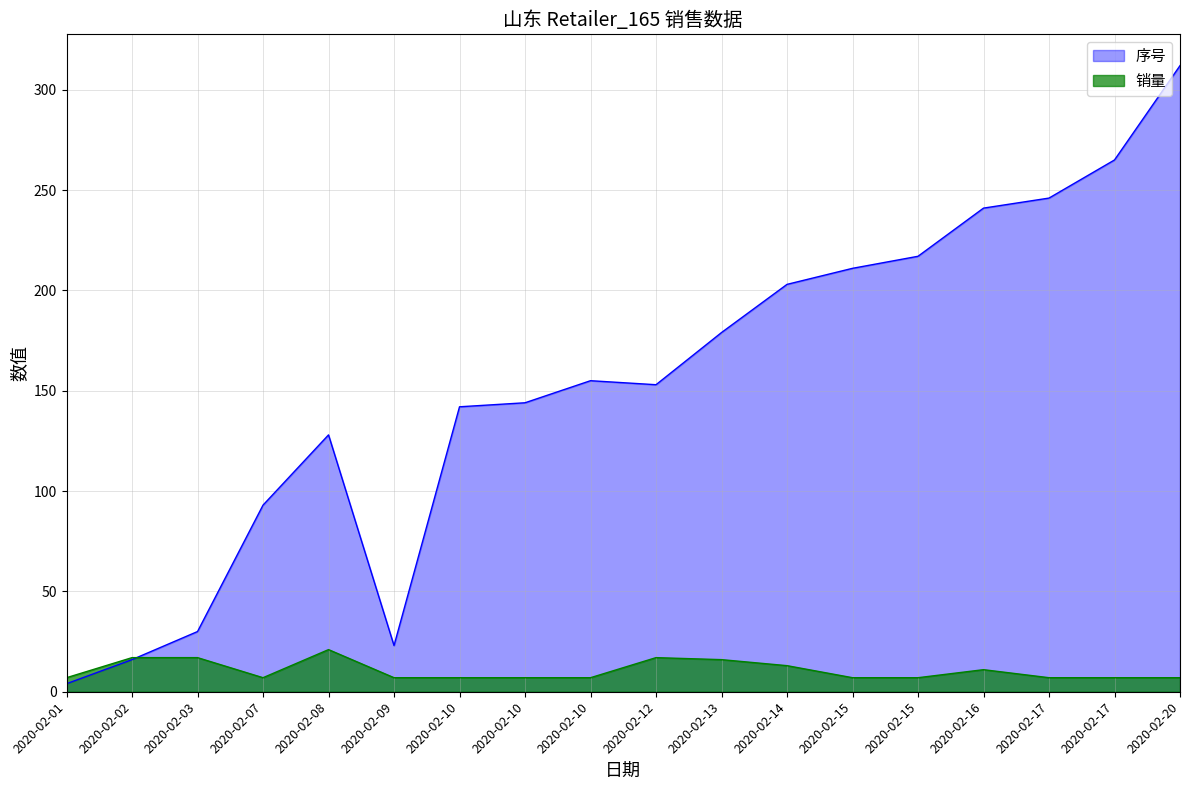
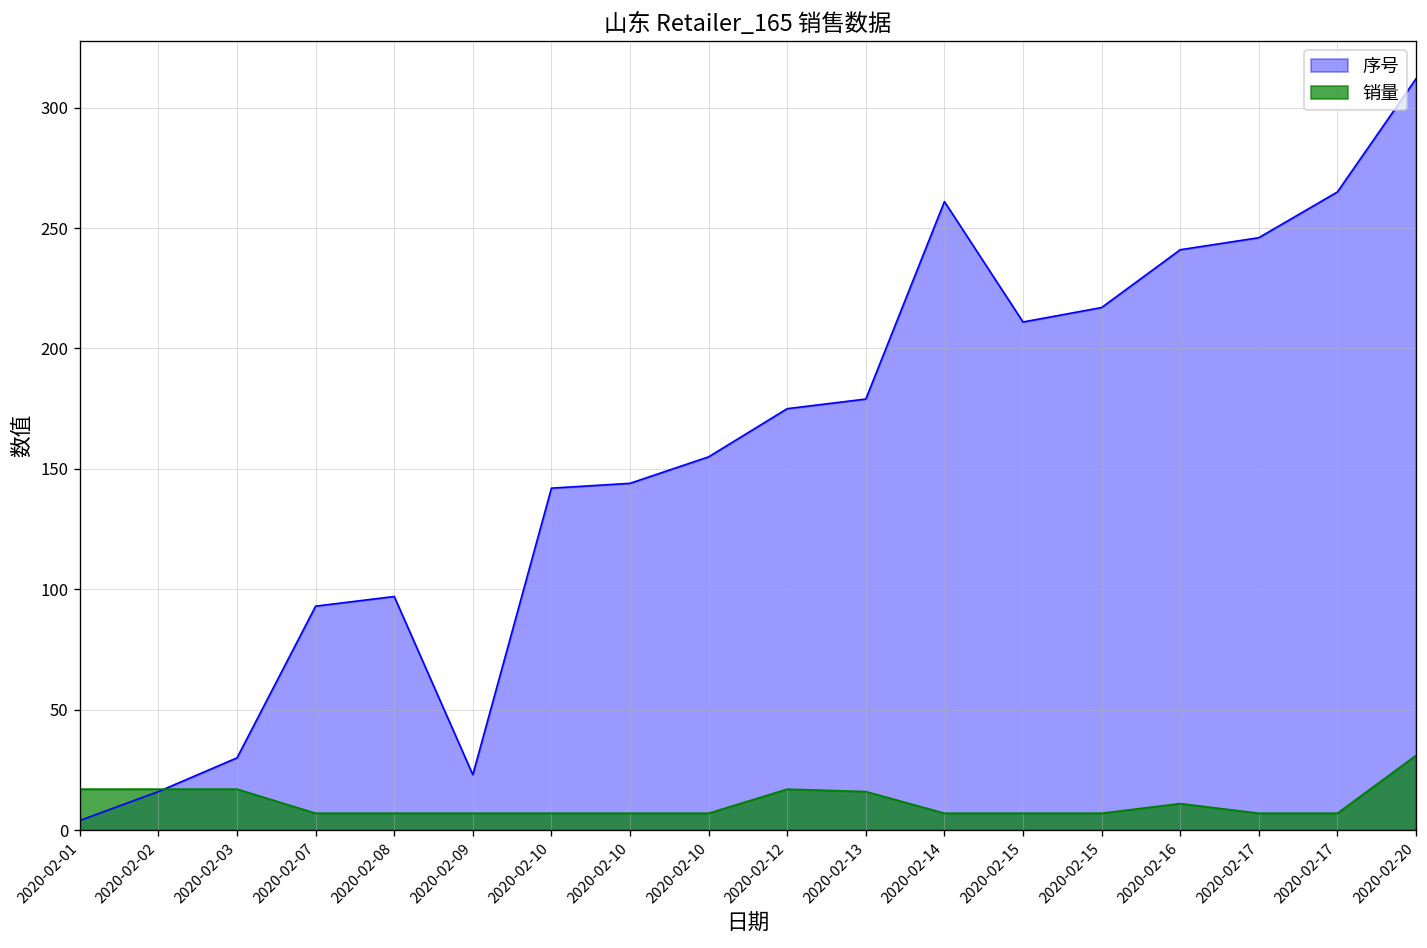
销量, 2020-02-01: 7 -> 17
序号, 2020-02-08: 128 -> 97
销量, 2020-02-08: 21 -> 7
序号, 2020-02-12: 153 -> 175
序号, 2020-02-14: 203 -> 261
销量, 2020-02-14: 13 -> 7
销量, 2020-02-20: 7 -> 31
